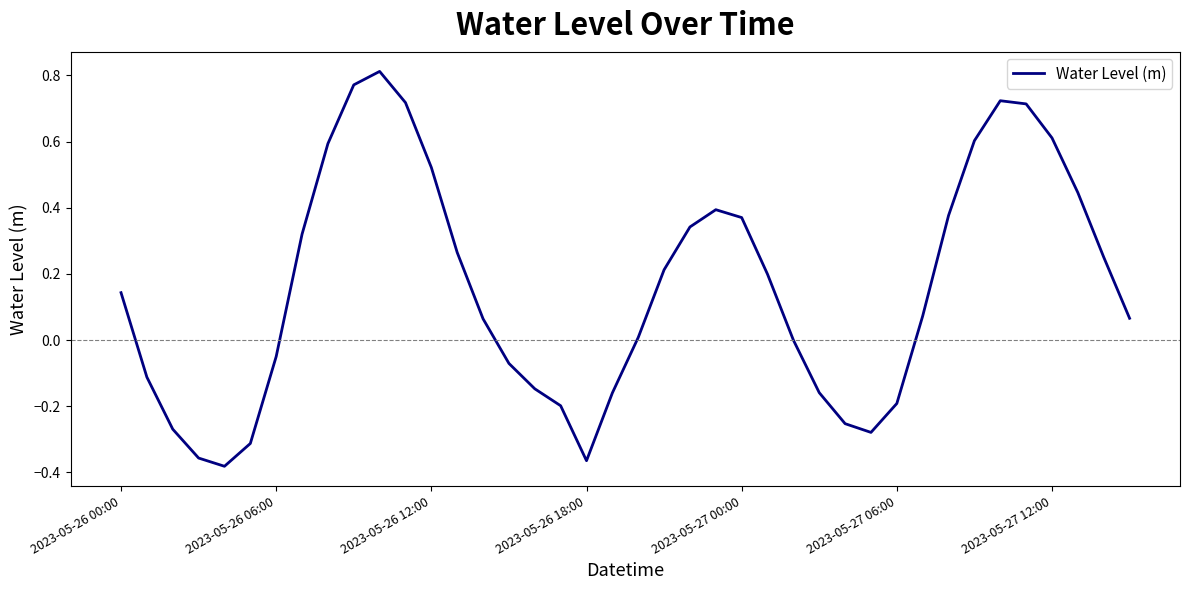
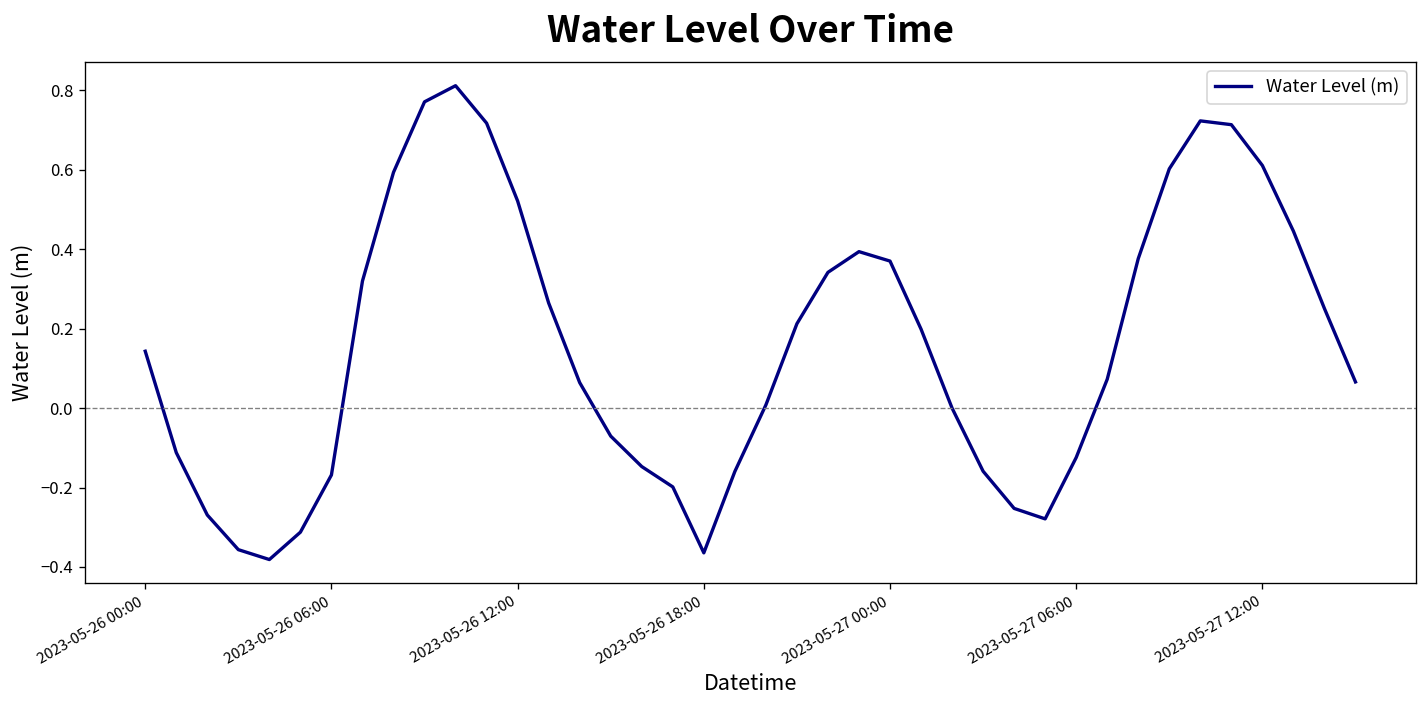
2023-05-26 06:00: -0.05 -> -0.17
2023-05-27 06:00: -0.19 -> -0.12
